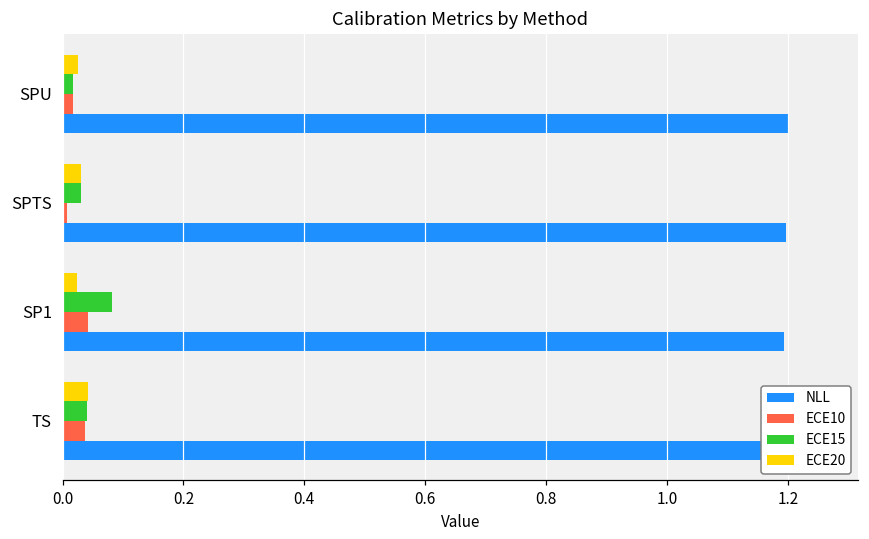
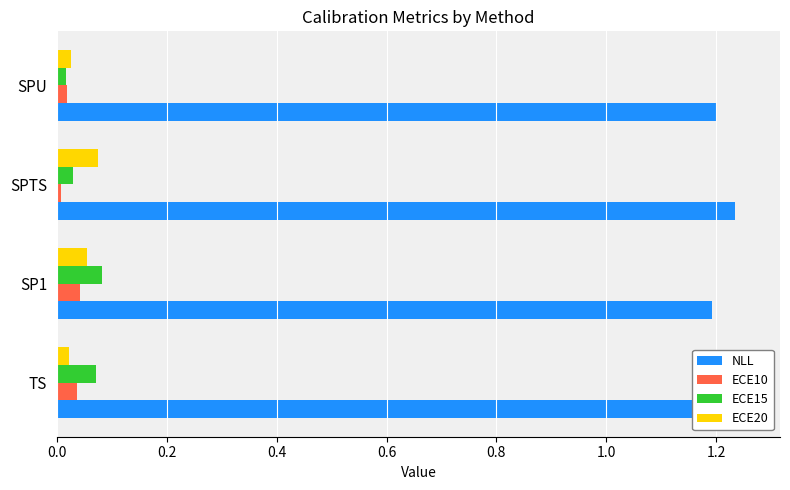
ECE20, SPTS: 0.03 -> 0.07
NLL, SPTS: 1.20 -> 1.23
ECE20, SP1: 0.02 -> 0.05
ECE20, TS: 0.04 -> 0.02
ECE15, TS: 0.04 -> 0.07
